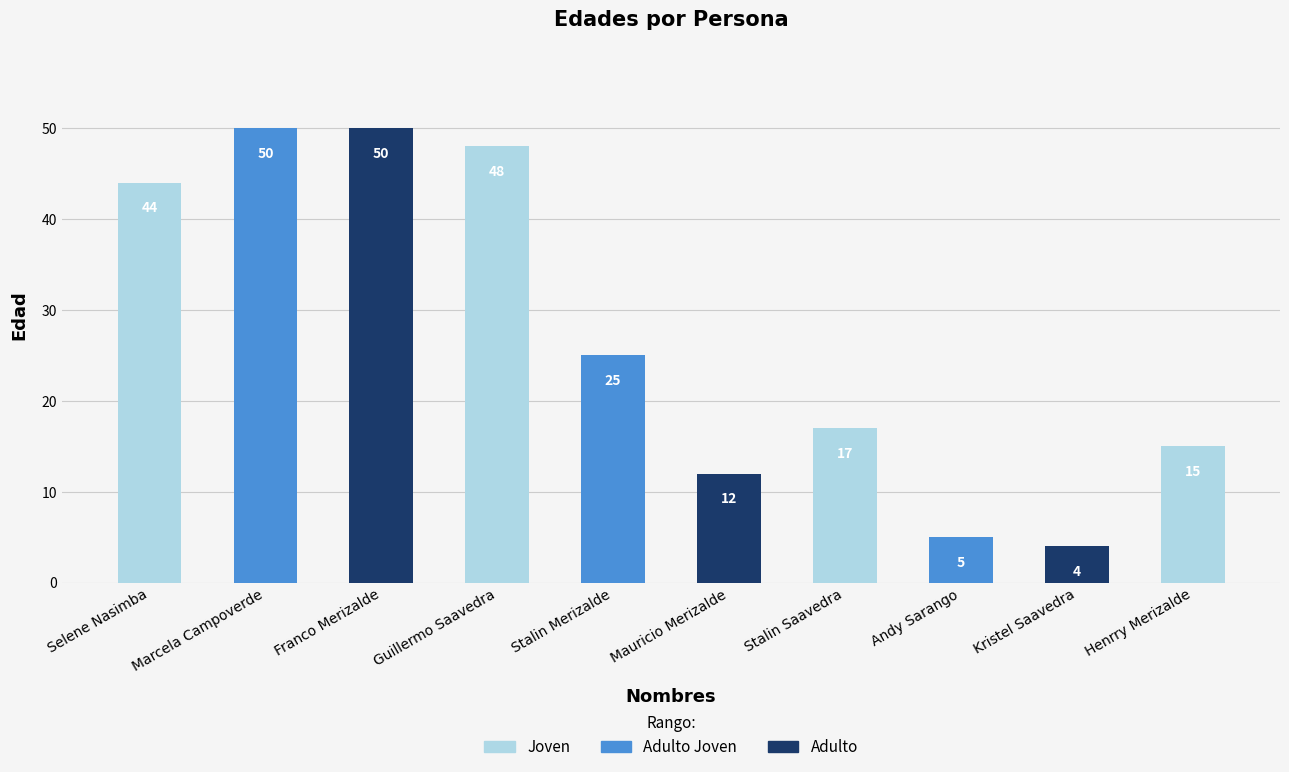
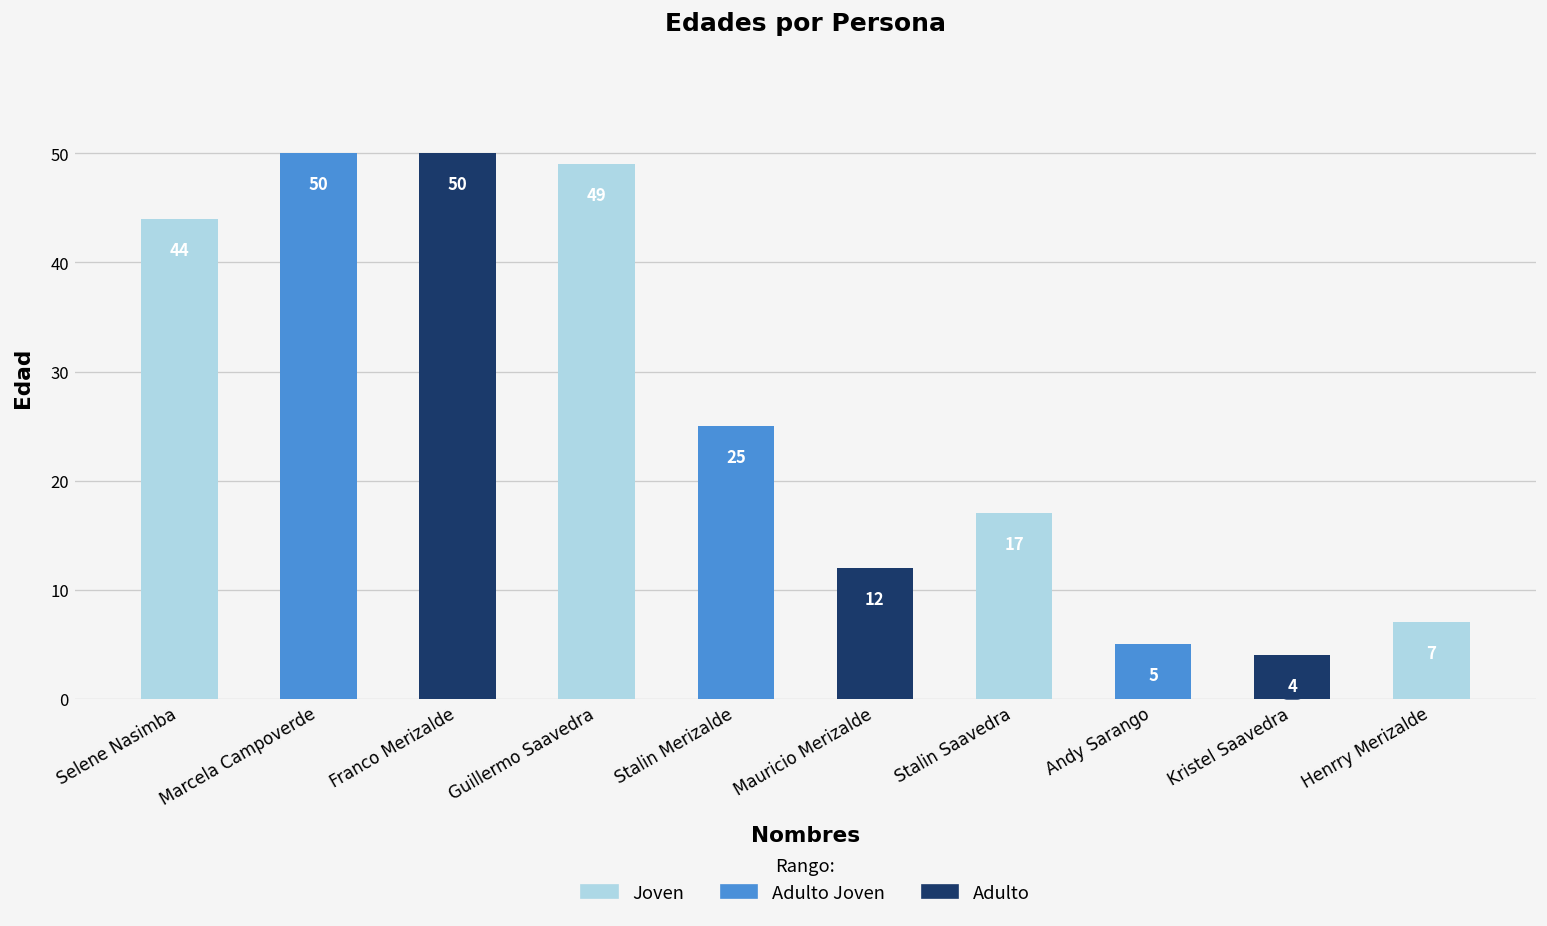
Guillermo Saavedra: 48 -> 49
Henrry Merizalde: 15 -> 7
